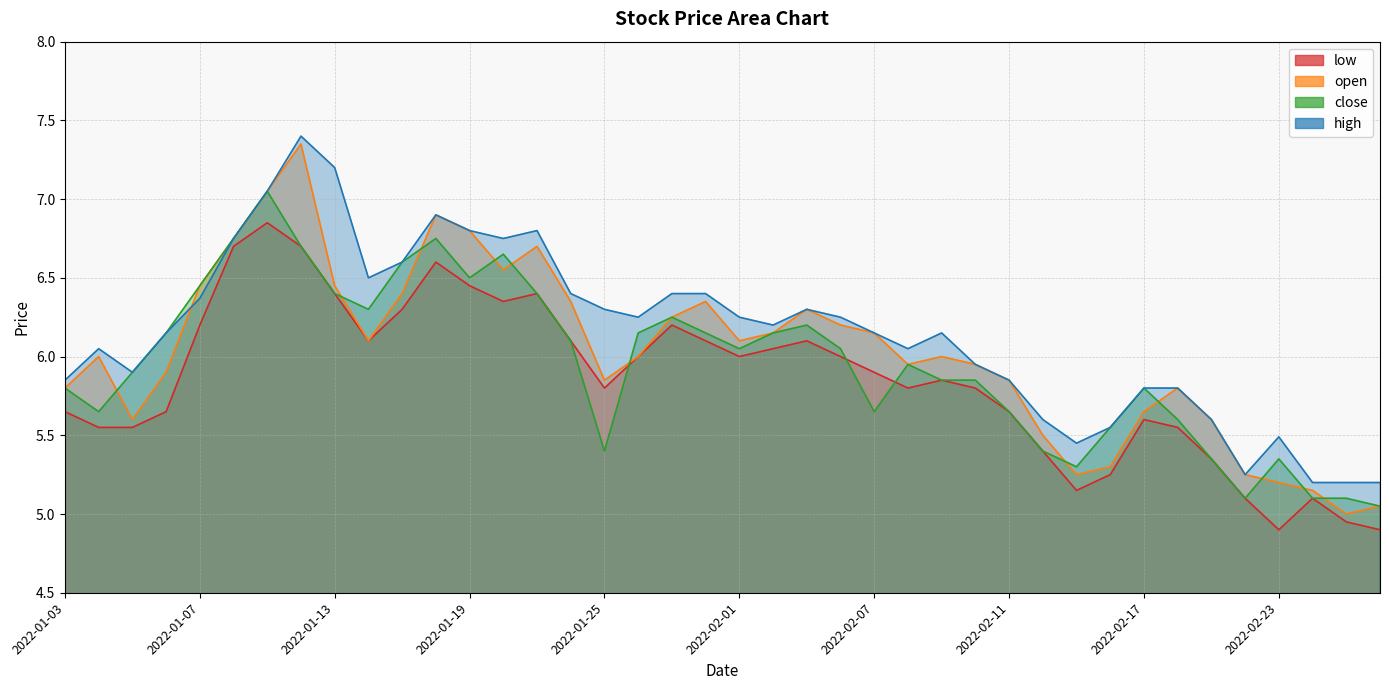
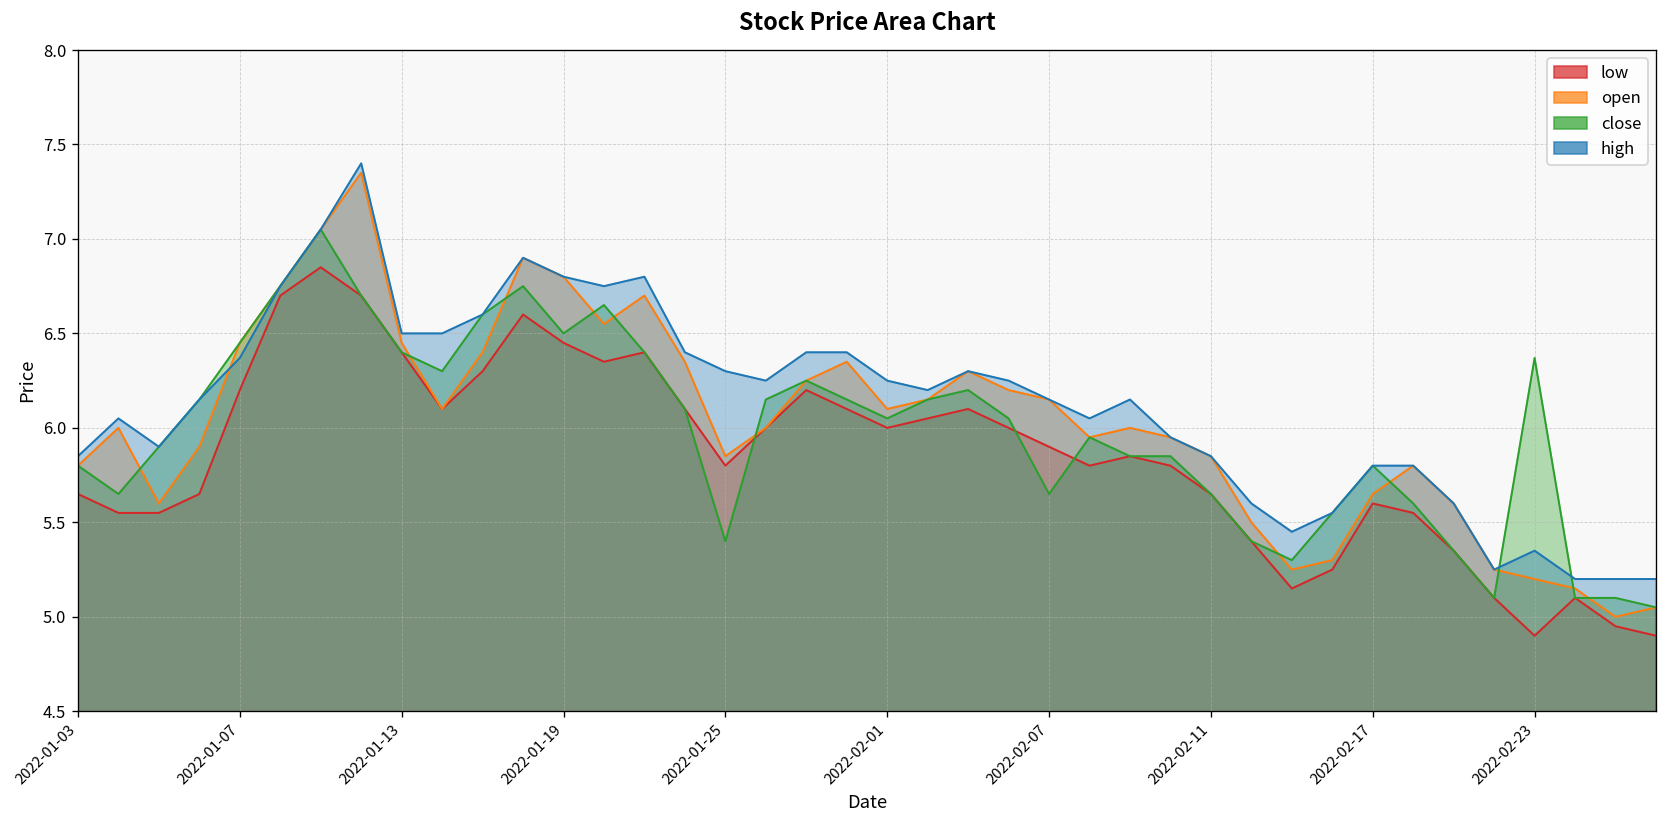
high, 2022-01-13: 7.2 -> 6.5
close, 2022-02-23: 5.35 -> 6.37
high, 2022-02-23: 5.49 -> 5.35
